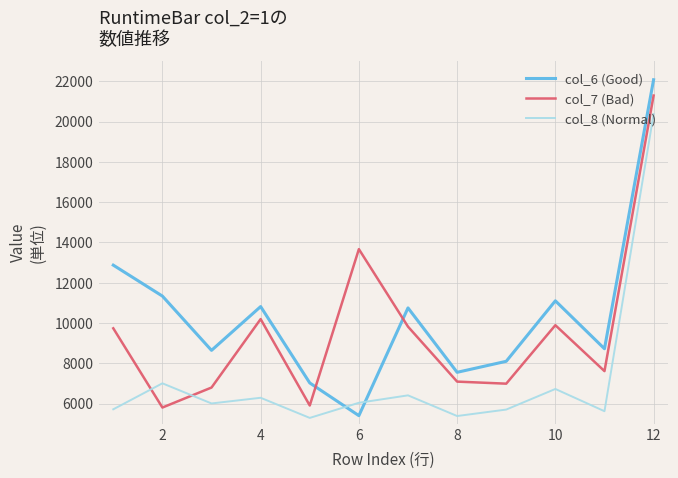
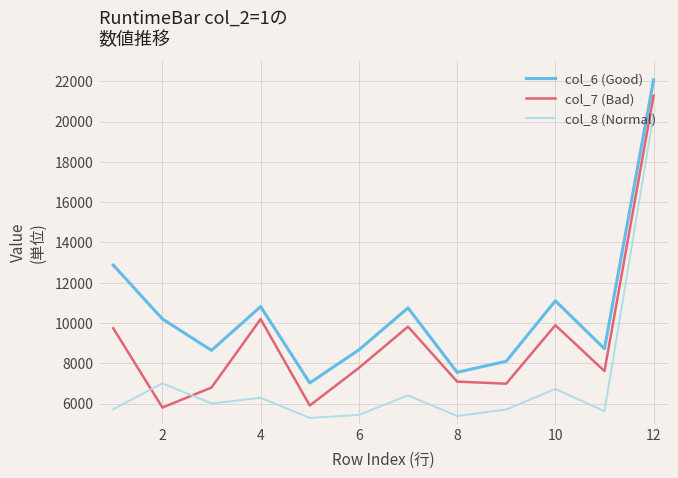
col_6 (Good), 2: 11300 -> 10200
col_6 (Good), 6: 5400 -> 8700
col_7 (Bad), 6: 13700 -> 7800
col_8 (Normal), 6: 6000 -> 5400
